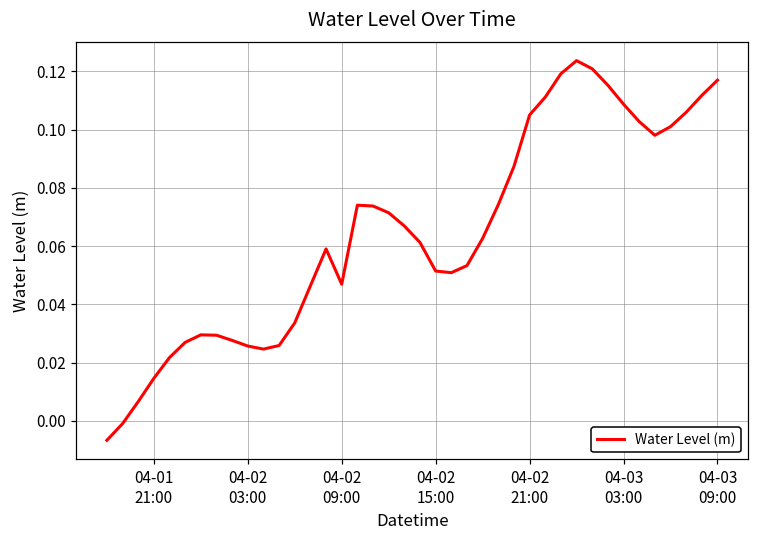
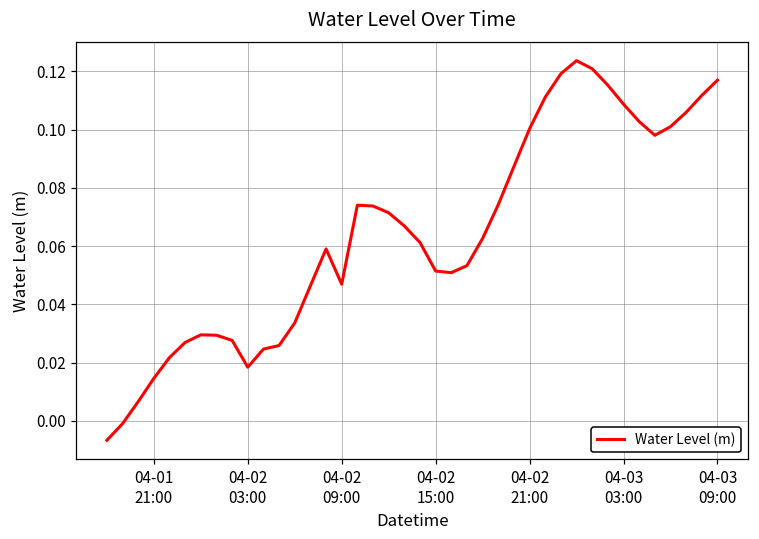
04-02 03:00: 0.026 -> 0.018
04-02 21:00: 0.105 -> 0.100
